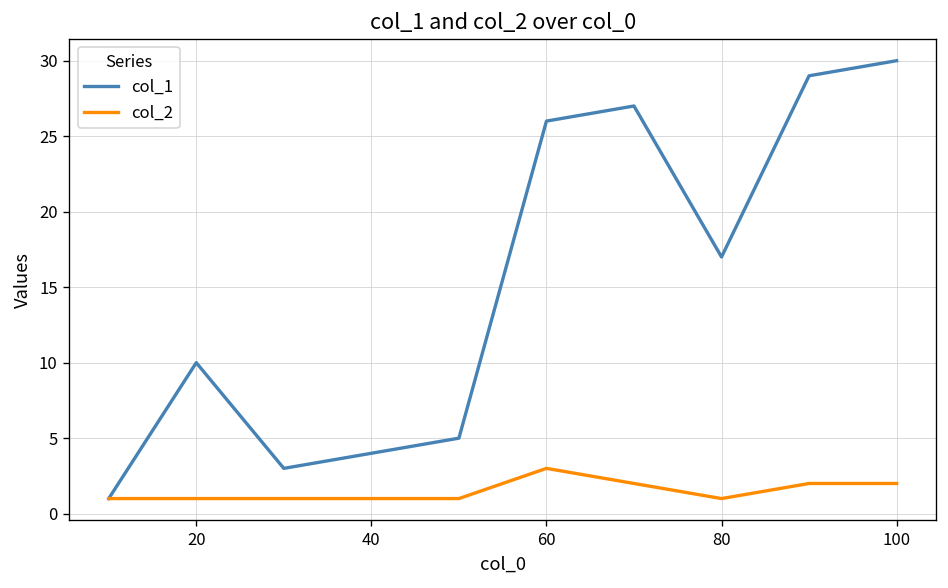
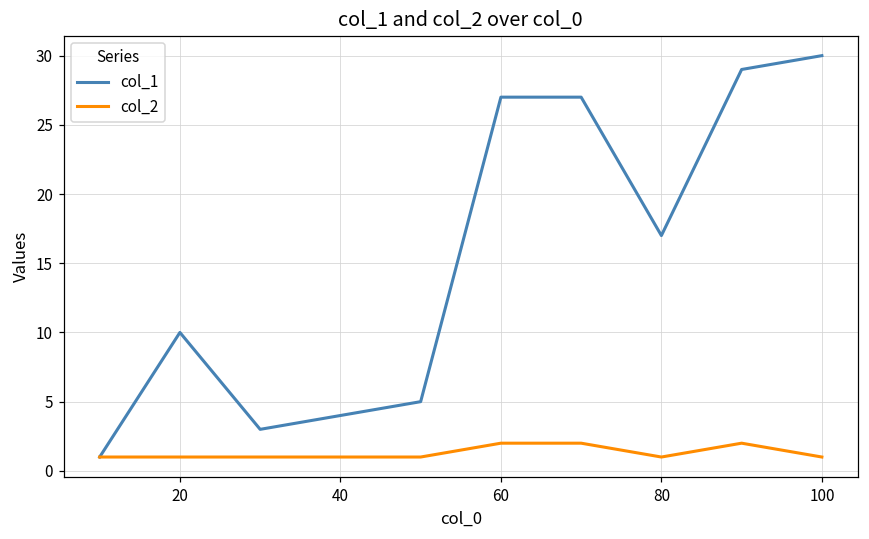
col_1, 60: 26 -> 27
col_2, 60: 3 -> 2
col_2, 100: 2 -> 1
